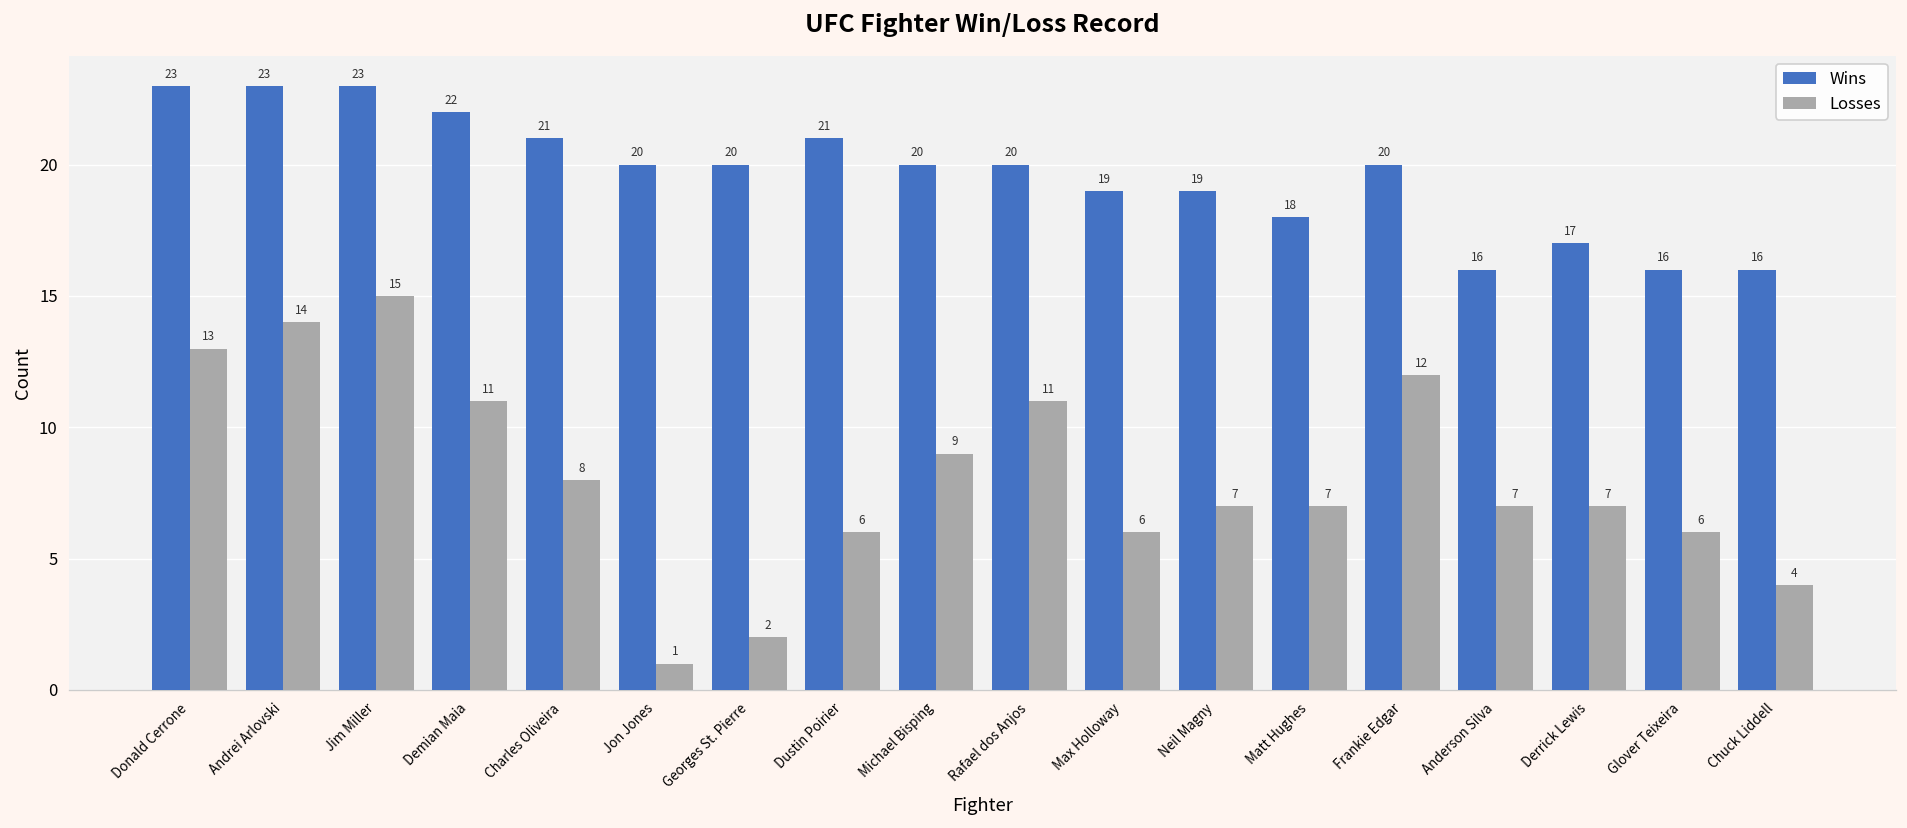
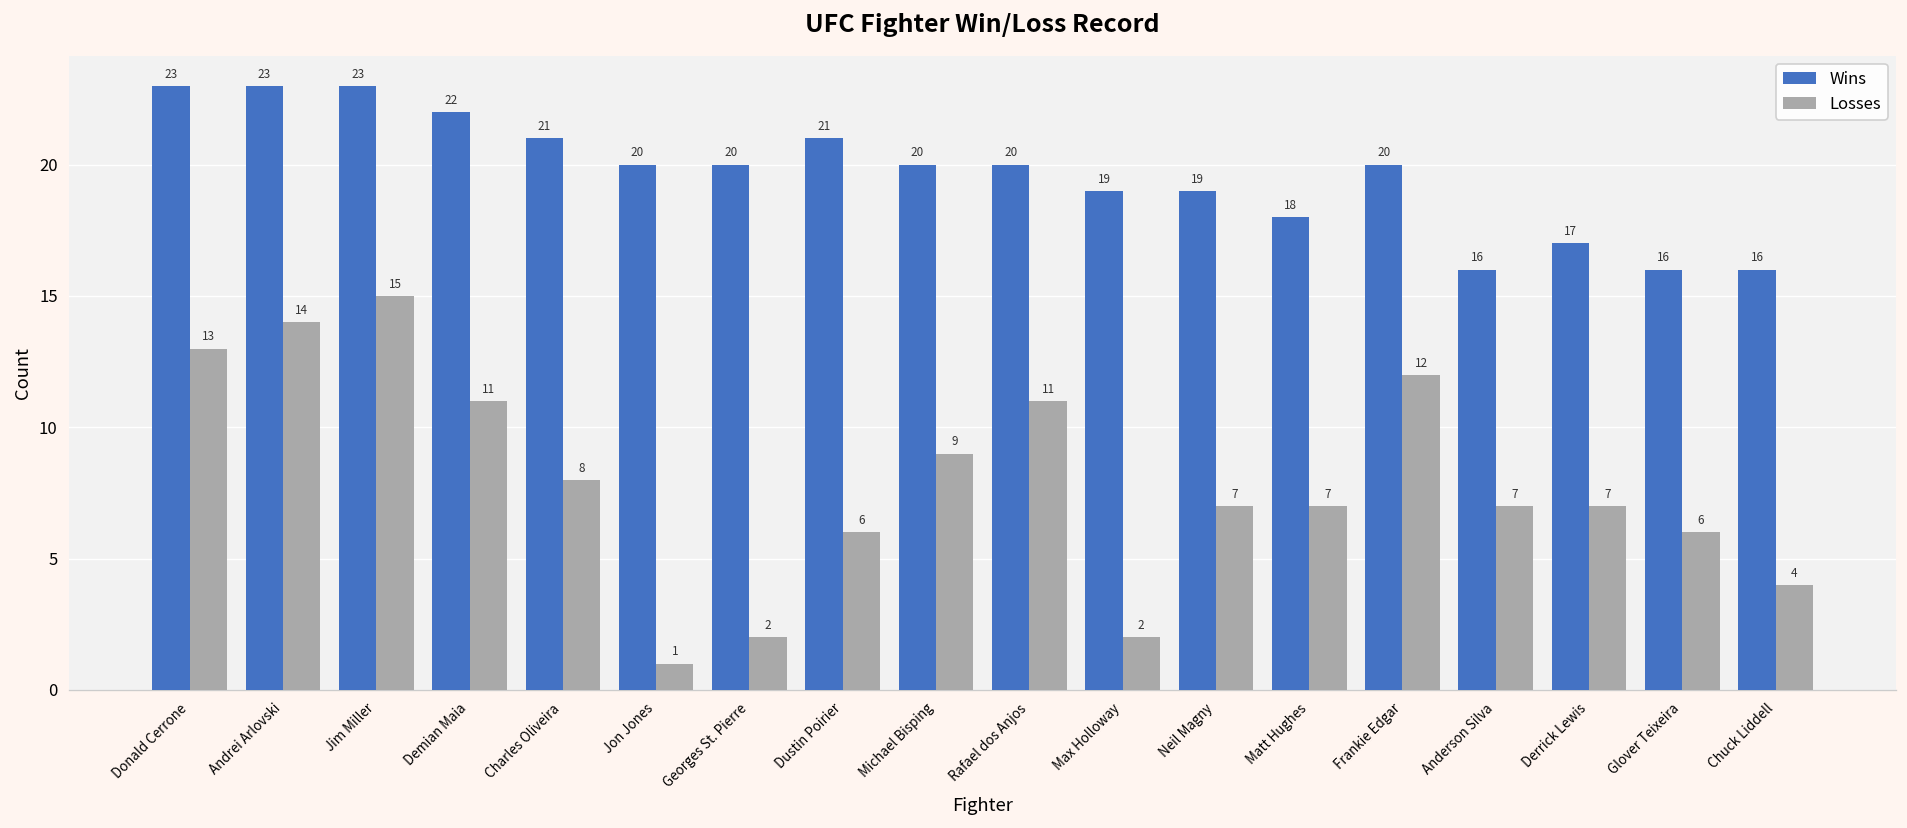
Losses, Max Holloway: 6 -> 2
